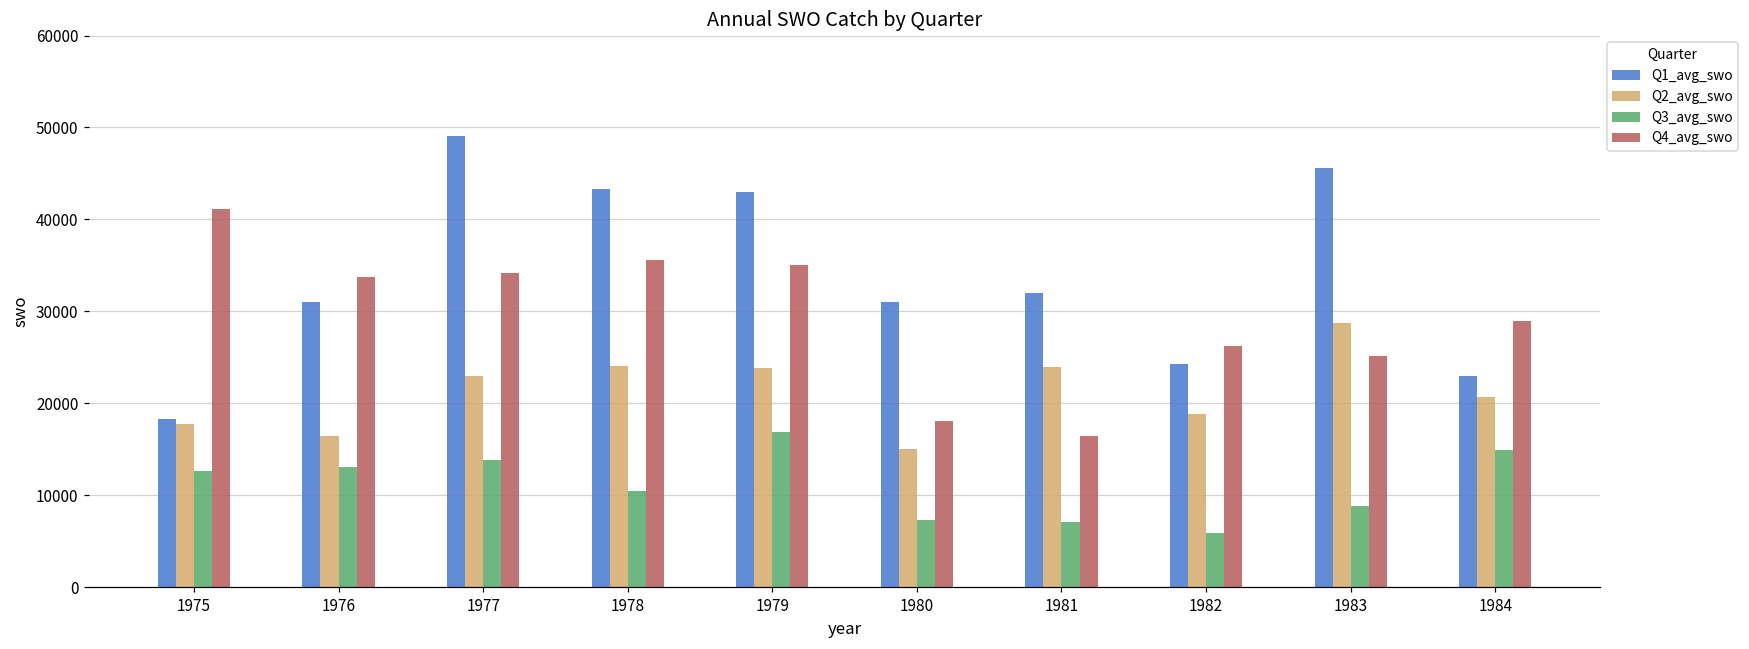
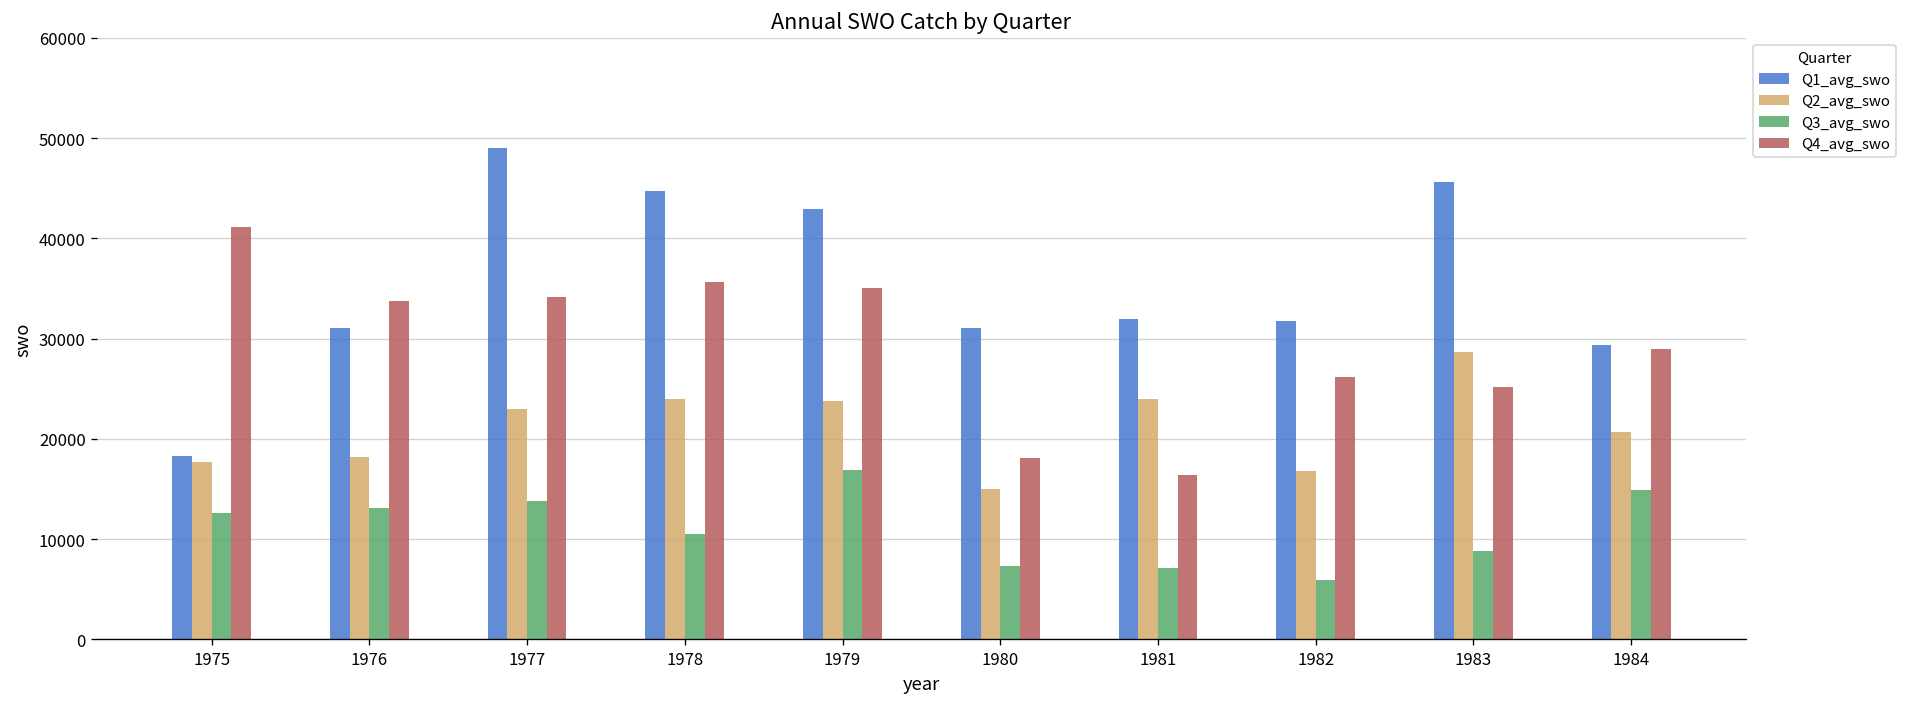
Q2_avg_swo, 1976: 16000 -> 18000
Q1_avg_swo, 1978: 43000 -> 45000
Q1_avg_swo, 1982: 24000 -> 32000
Q2_avg_swo, 1982: 19000 -> 17000
Q1_avg_swo, 1984: 23000 -> 29000
